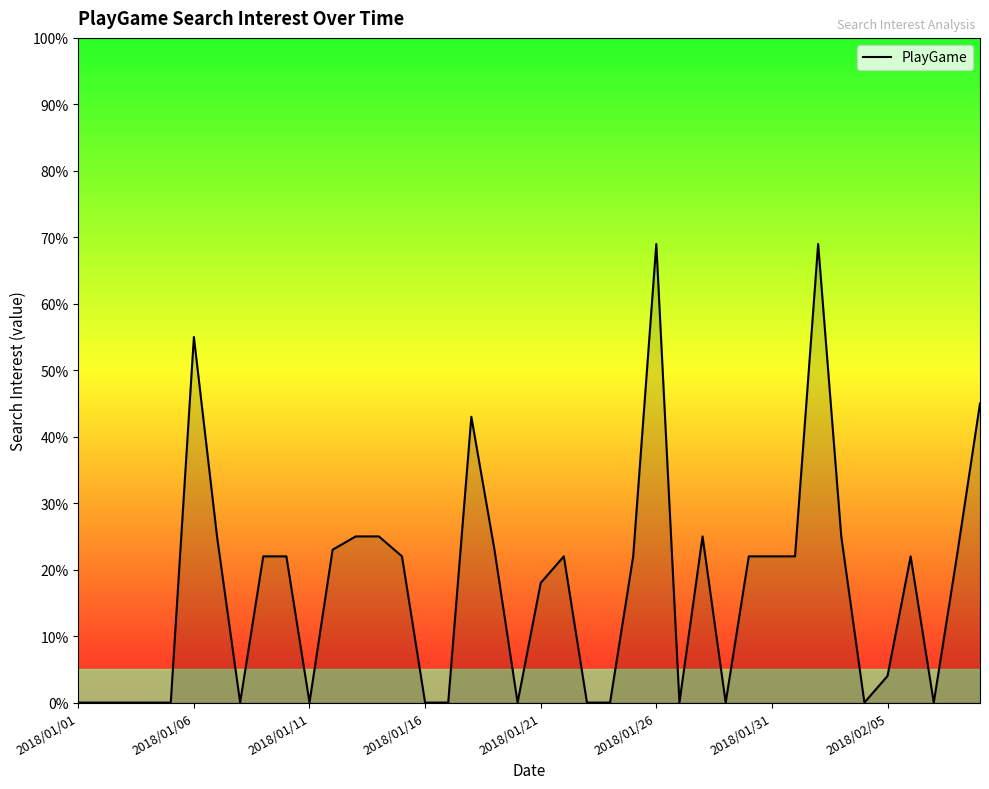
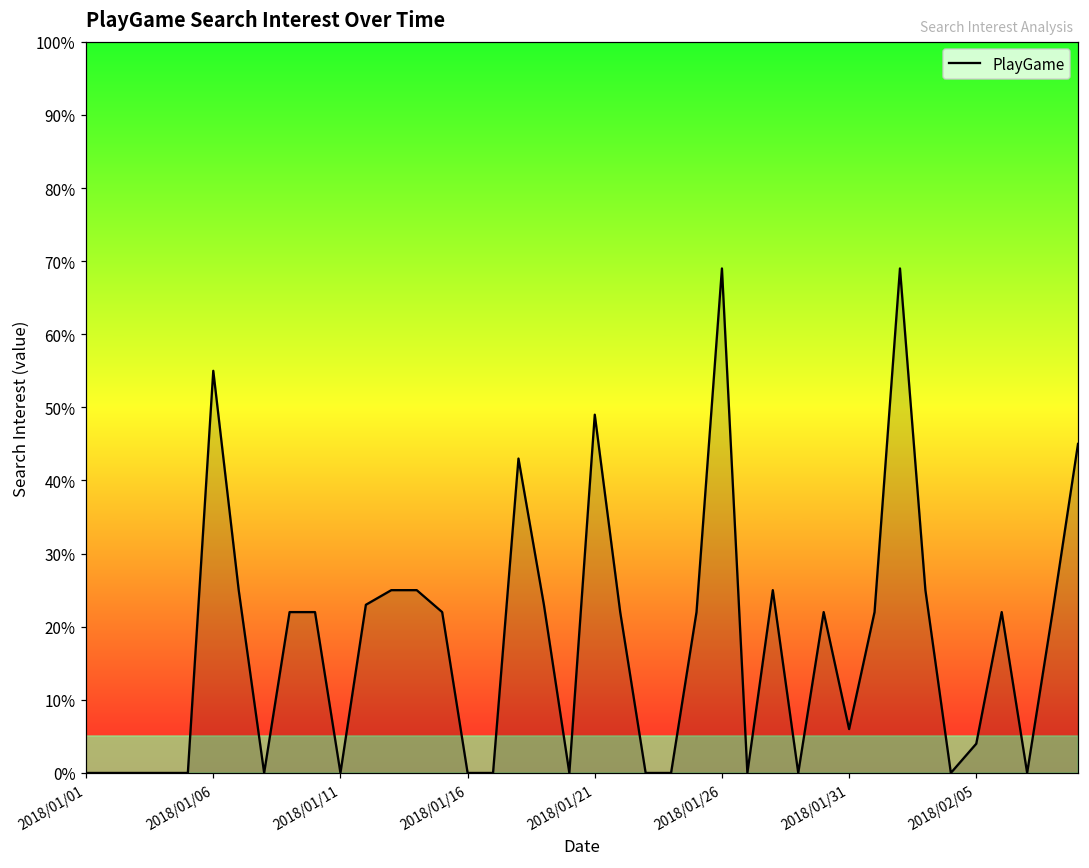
2018/01/21: 18% -> 49%
2018/01/31: 22% -> 6%
